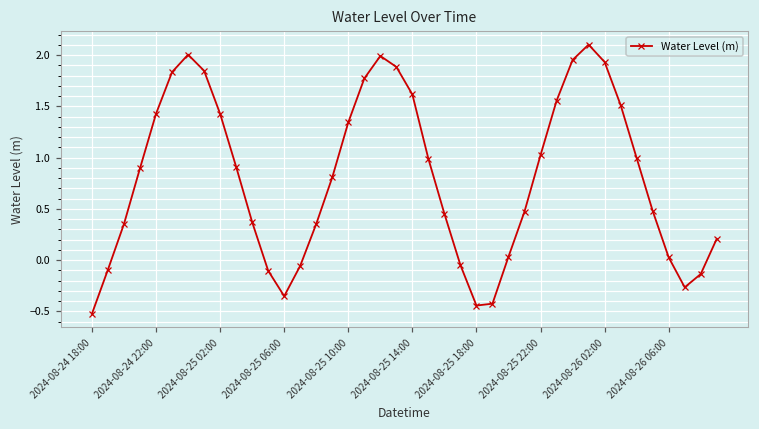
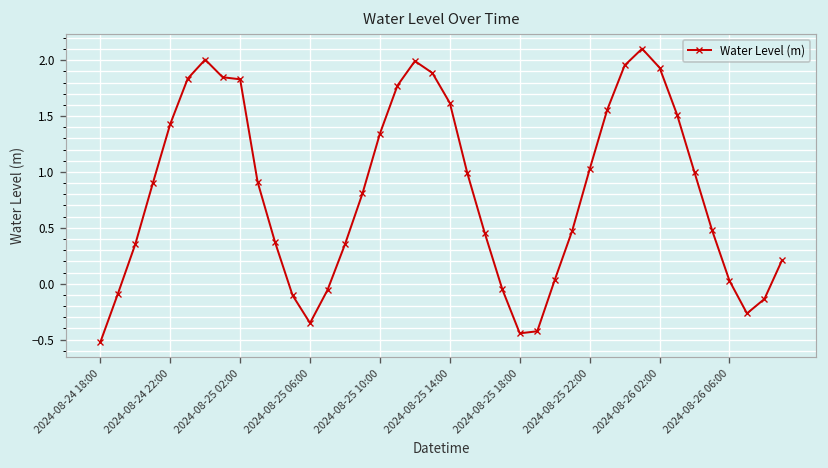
2024-08-25 02:00: 1.4 -> 1.8
